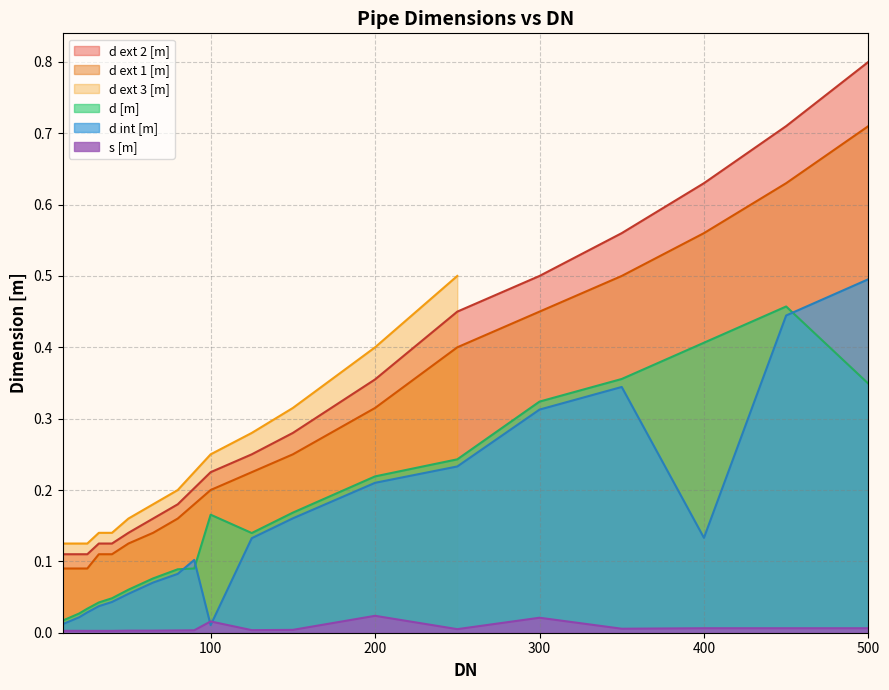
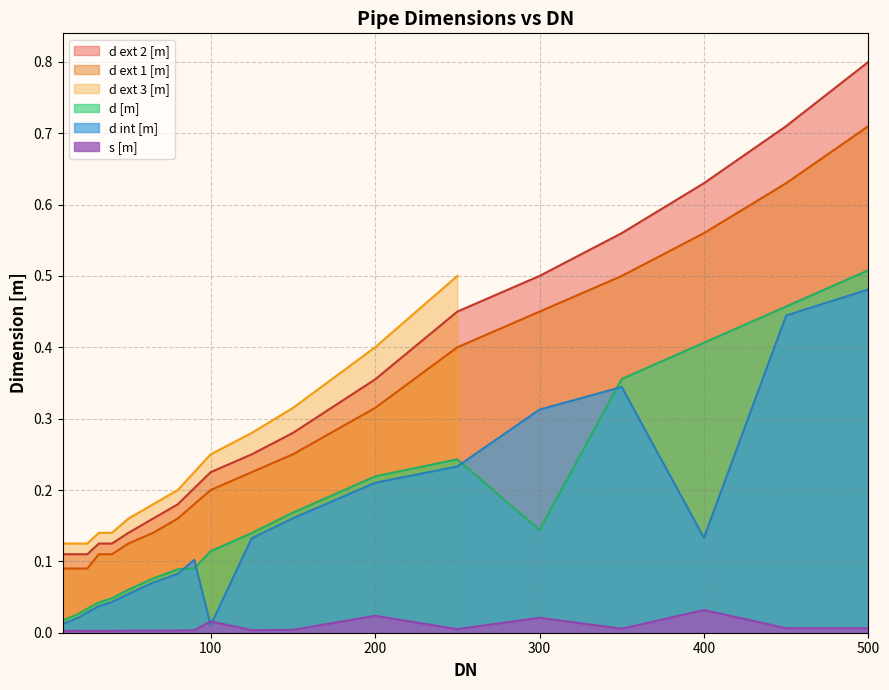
d [m], 100: 0.17 -> 0.11
d [m], 300: 0.32 -> 0.14
s [m], 400: 0.01 -> 0.03
d [m], 500: 0.35 -> 0.51
d int [m], 500: 0.50 -> 0.48
